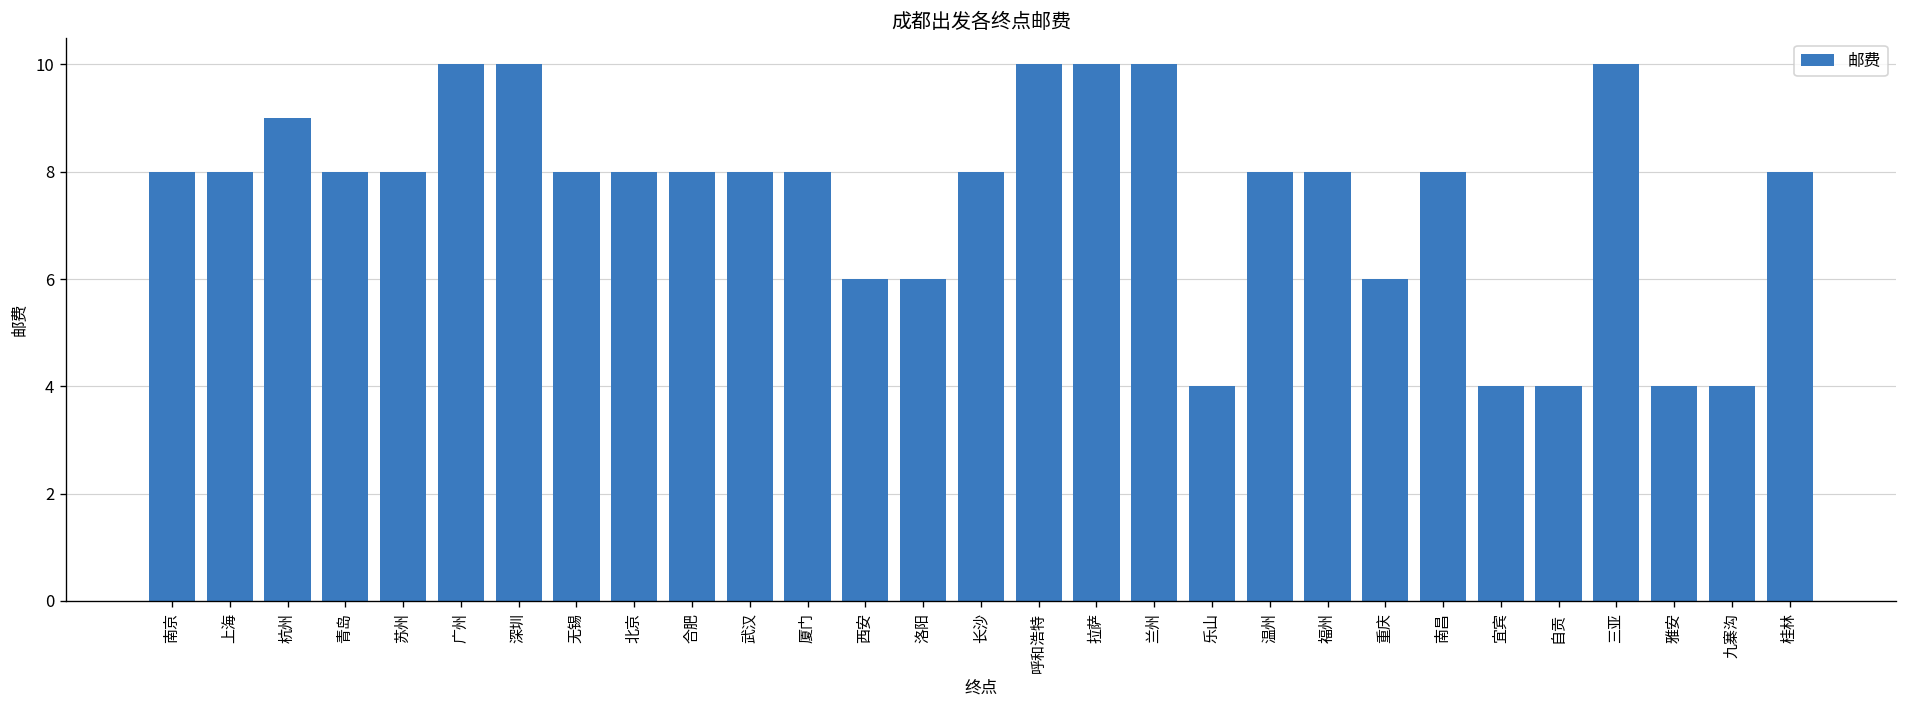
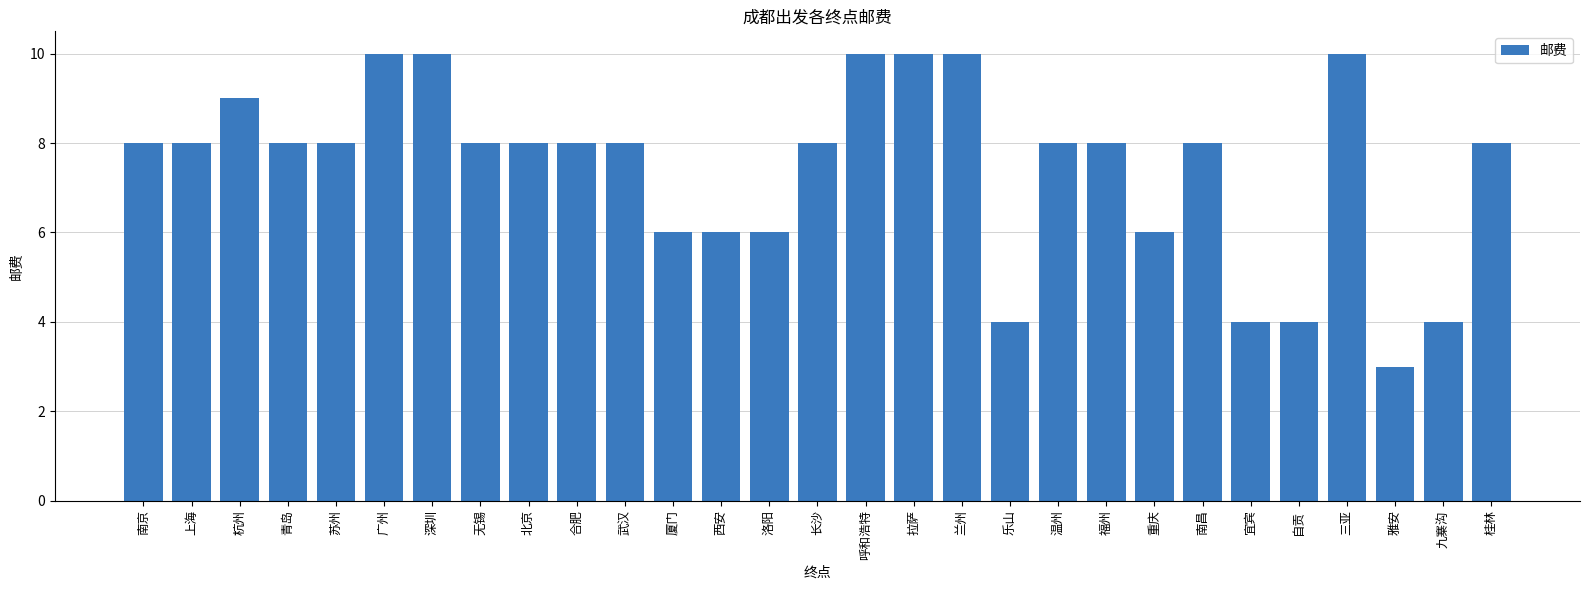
厦门: 8 -> 6
雅安: 4 -> 3
